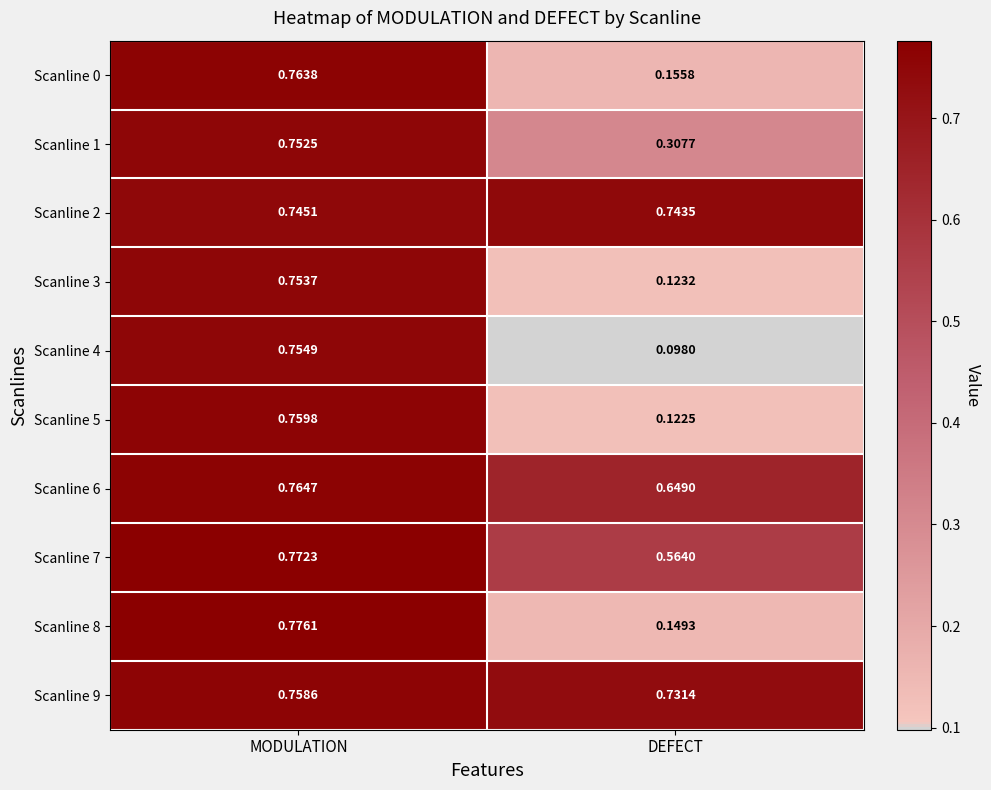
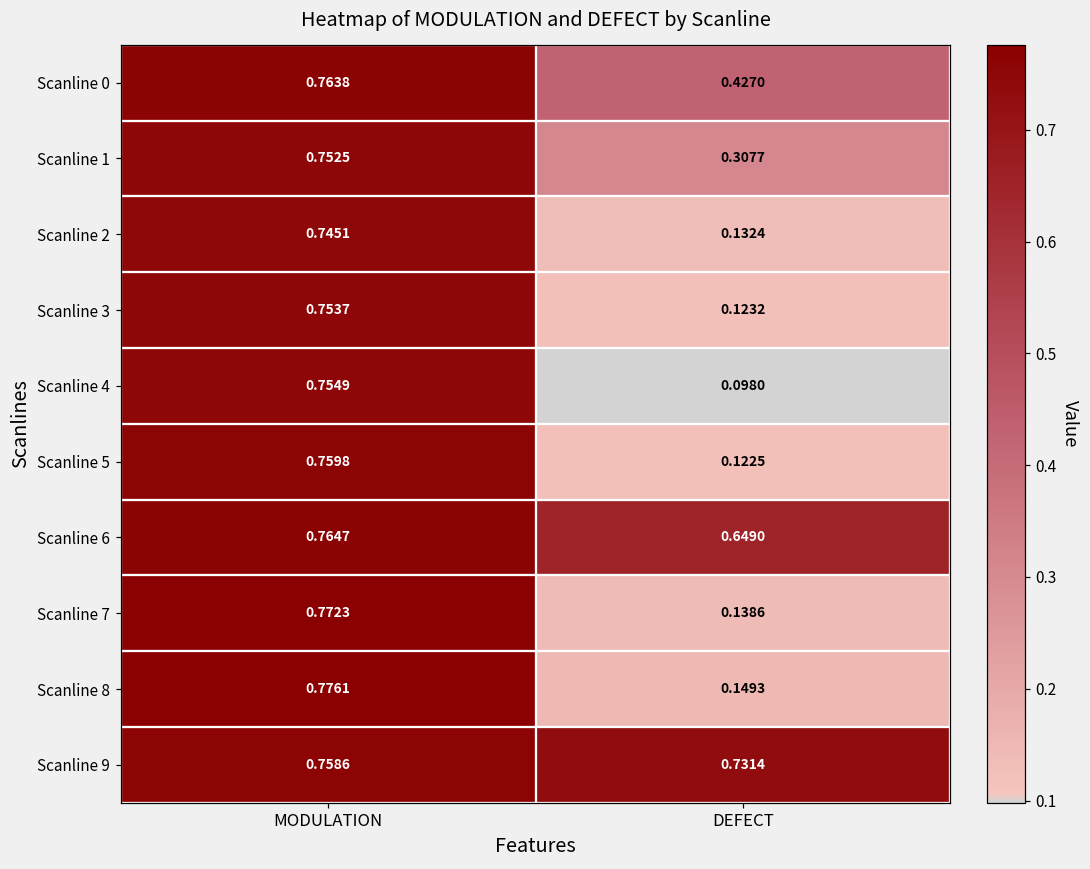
Scanline 0, DEFECT: 0.1558 -> 0.4270
Scanline 2, DEFECT: 0.7435 -> 0.1324
Scanline 7, DEFECT: 0.5640 -> 0.1386
